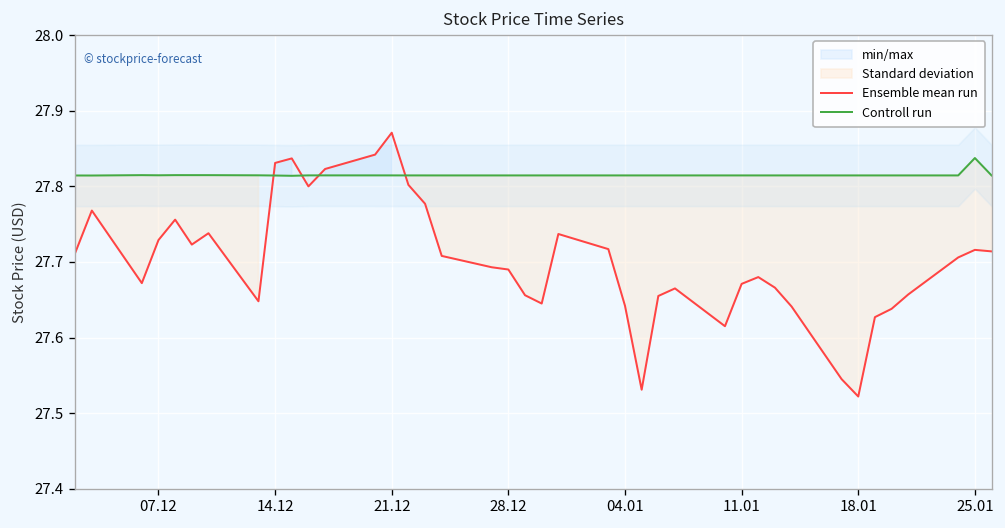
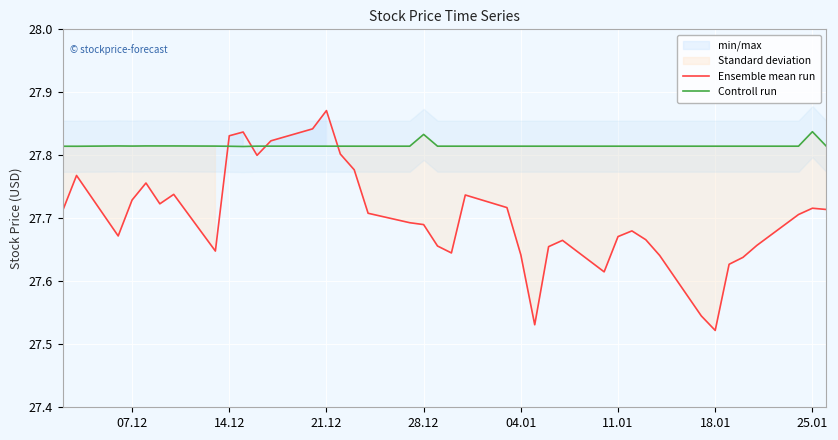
Controll run, 28.12: 27.81 -> 27.83
